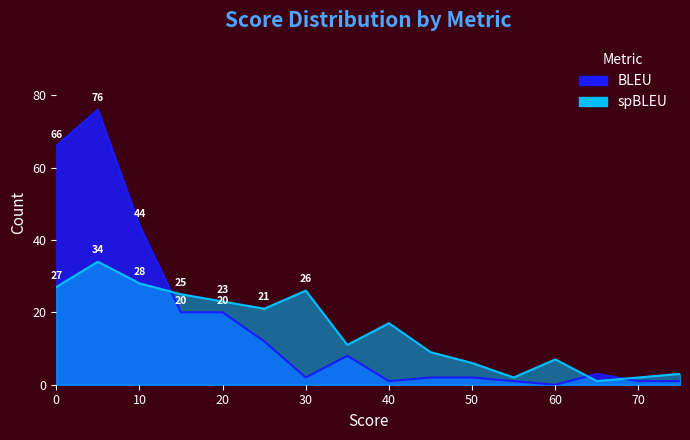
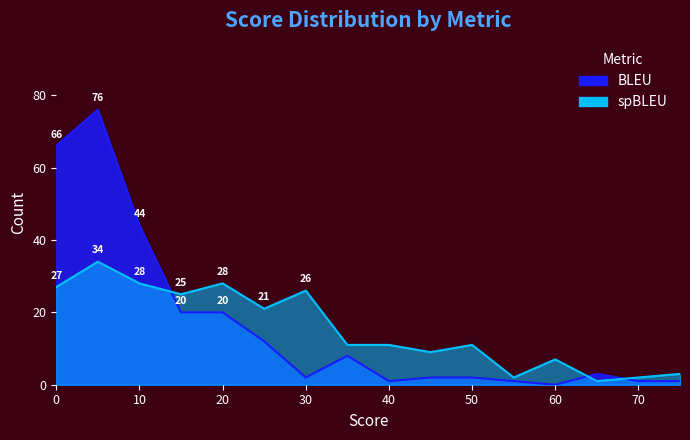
spBLEU, 20: 23 -> 28
spBLEU, 40: 17 -> 11
spBLEU, 50: 6 -> 11
